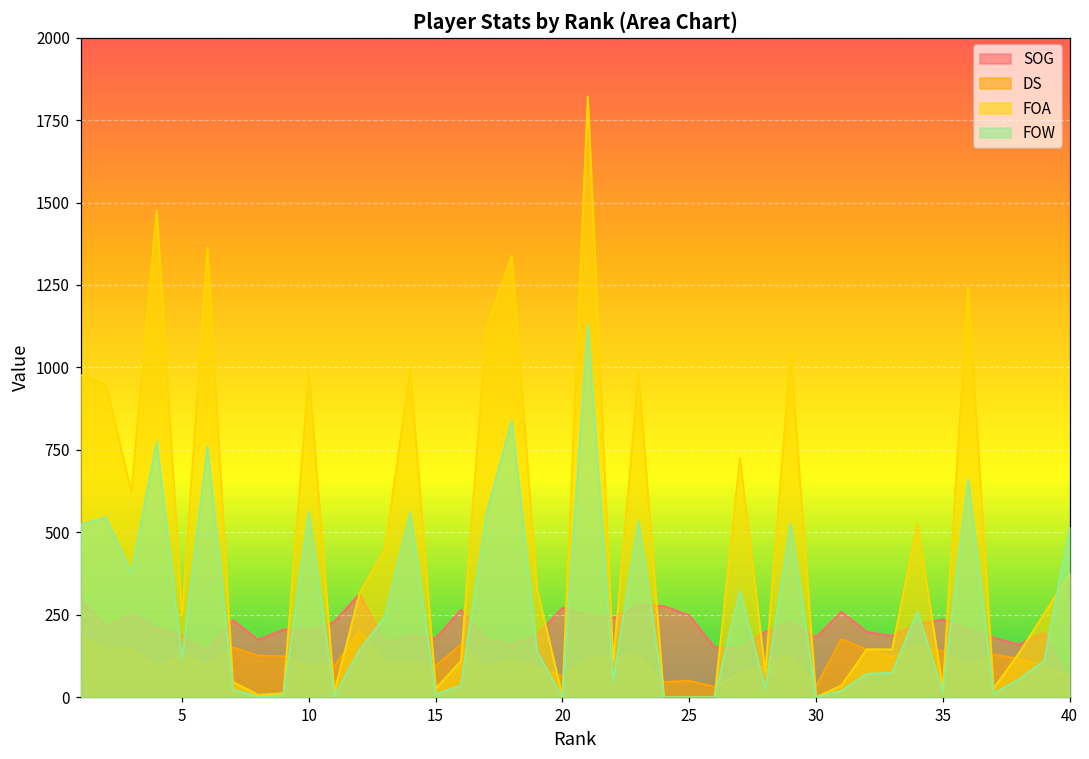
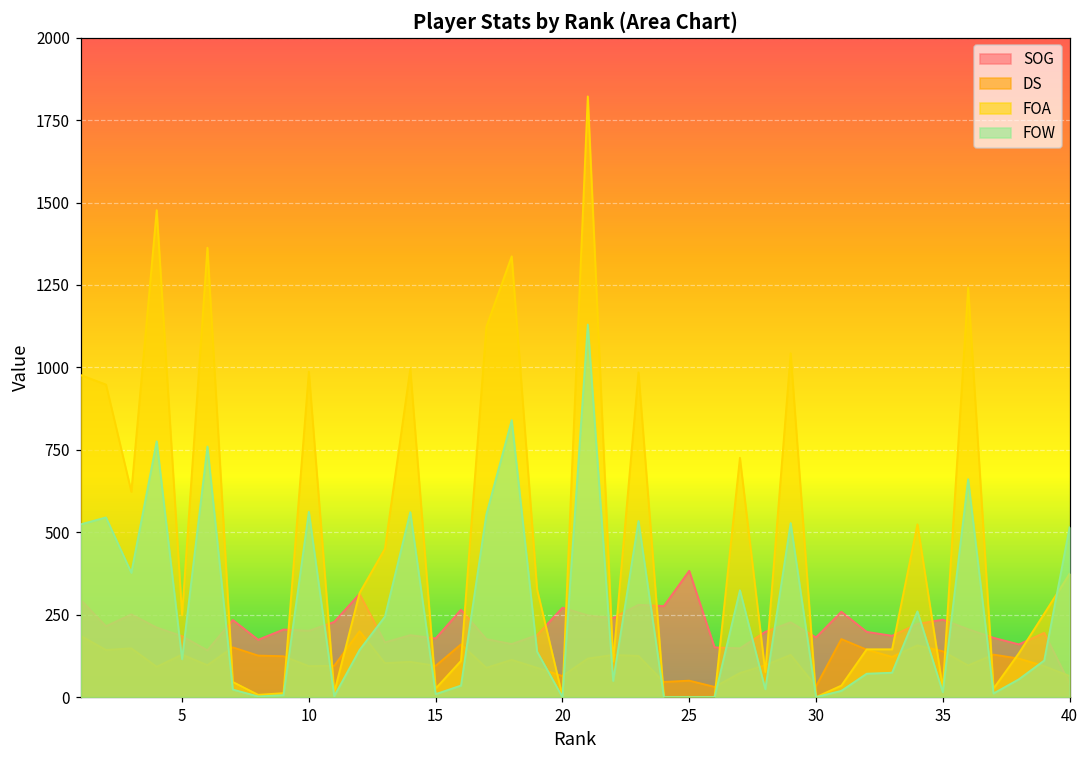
SOG, 25: 250 -> 380
